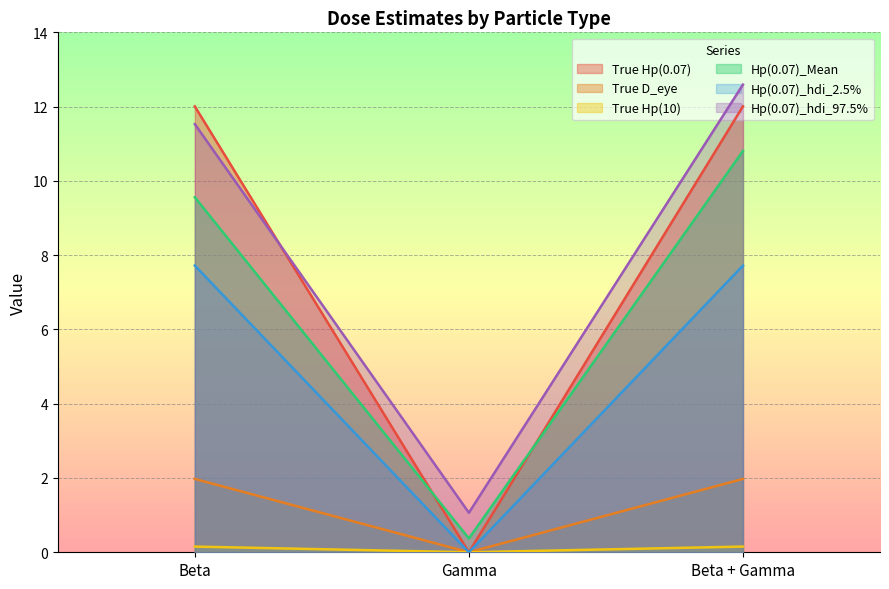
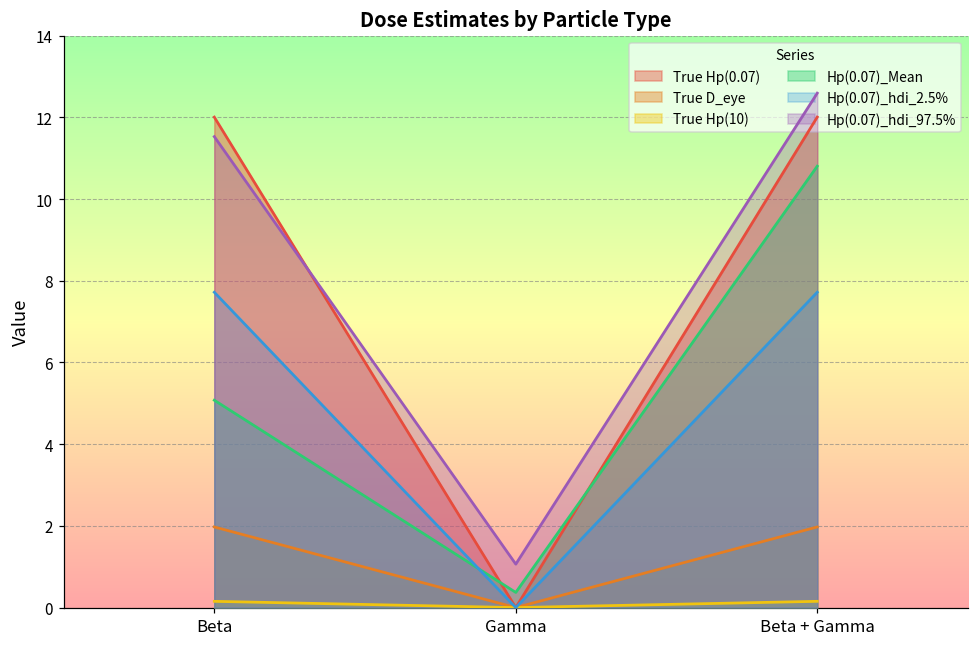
Hp(0.07)_Mean, Beta: 9.6 -> 5.1
